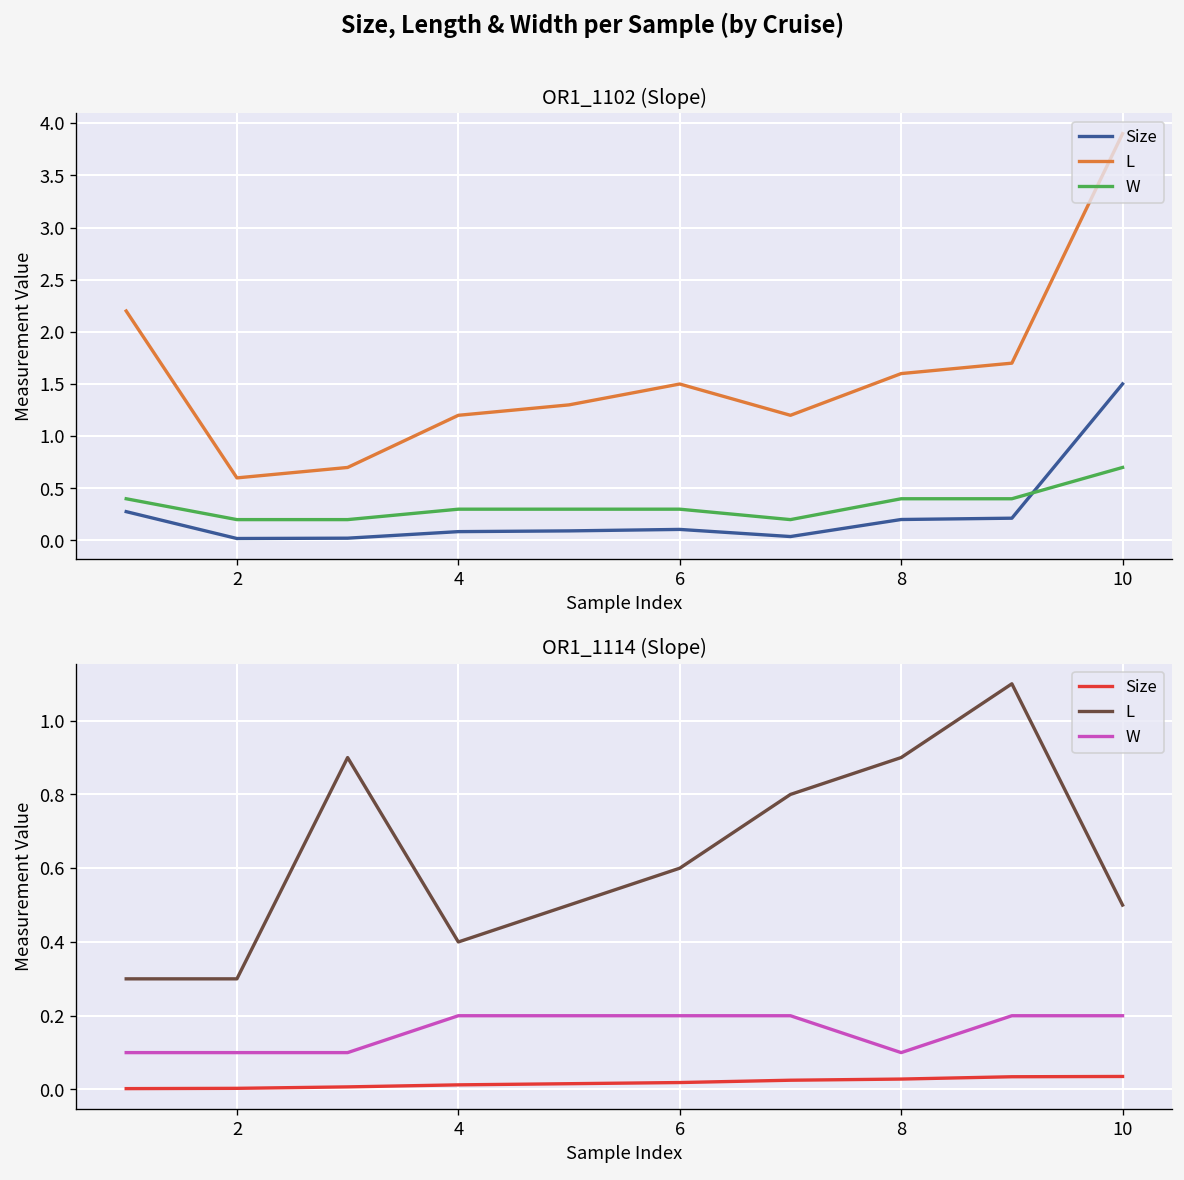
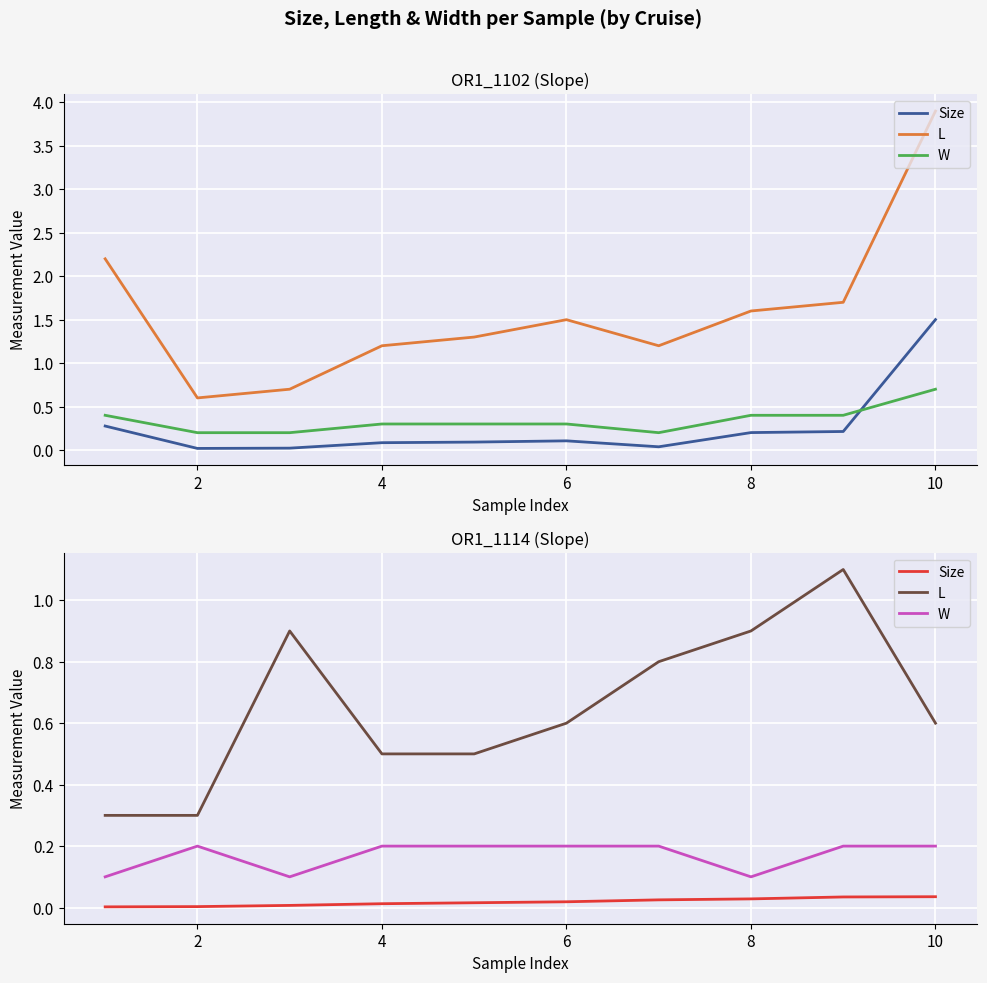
OR1_1114 (Slope), W, 2: 0.1 -> 0.2
OR1_1114 (Slope), L, 4: 0.4 -> 0.5
OR1_1114 (Slope), L, 10: 0.5 -> 0.6
